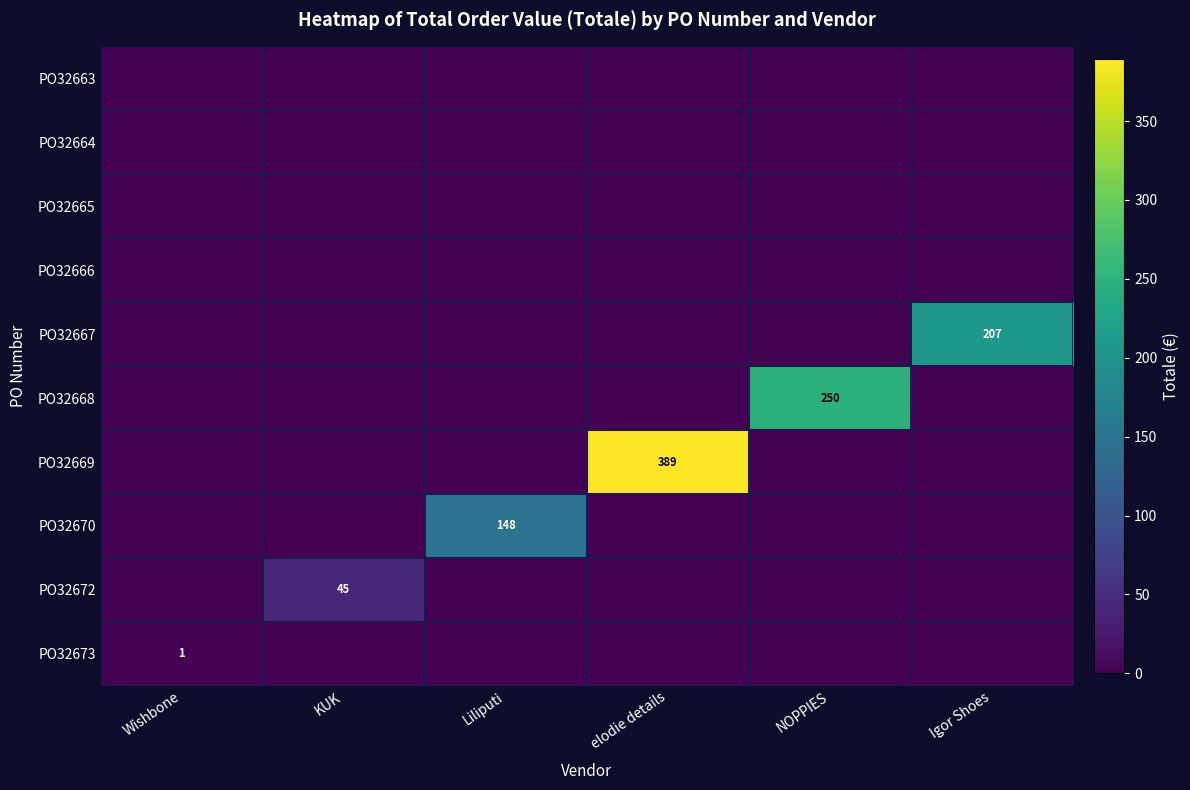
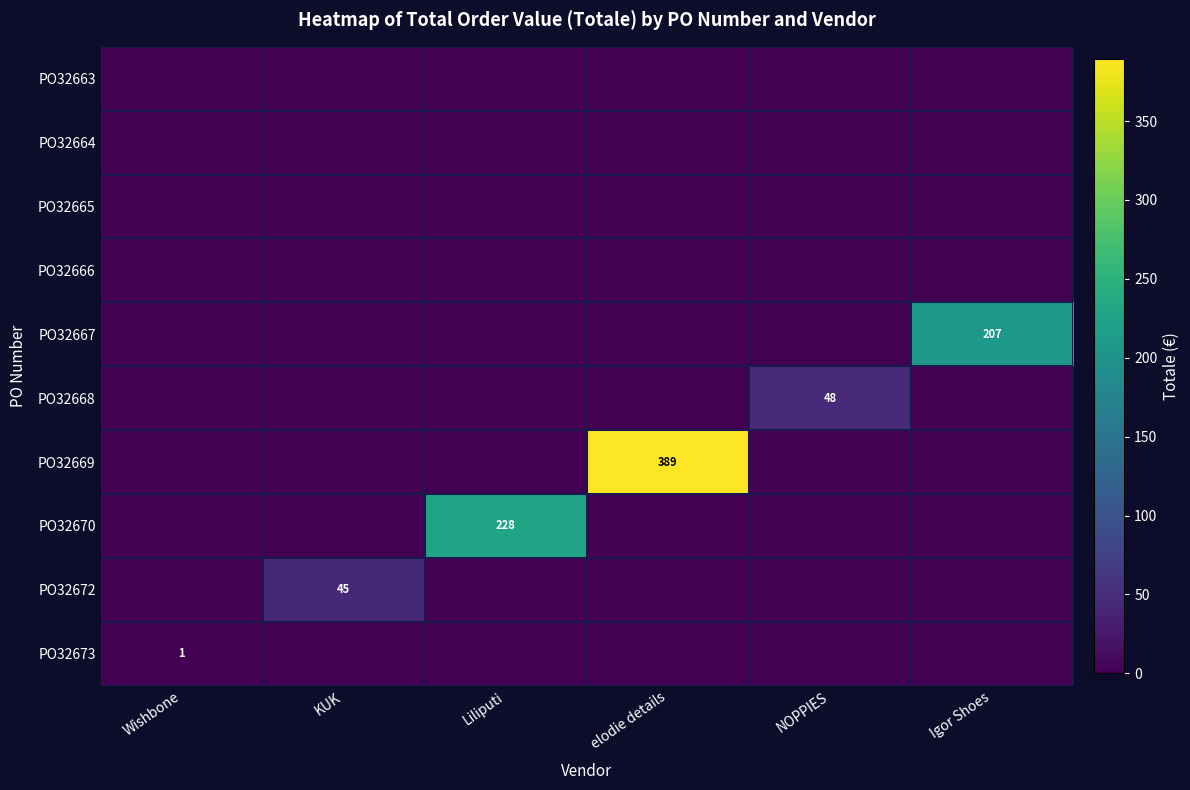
PO32668, NOPPIES: 250 -> 48
PO32670, Liliputi: 148 -> 228
